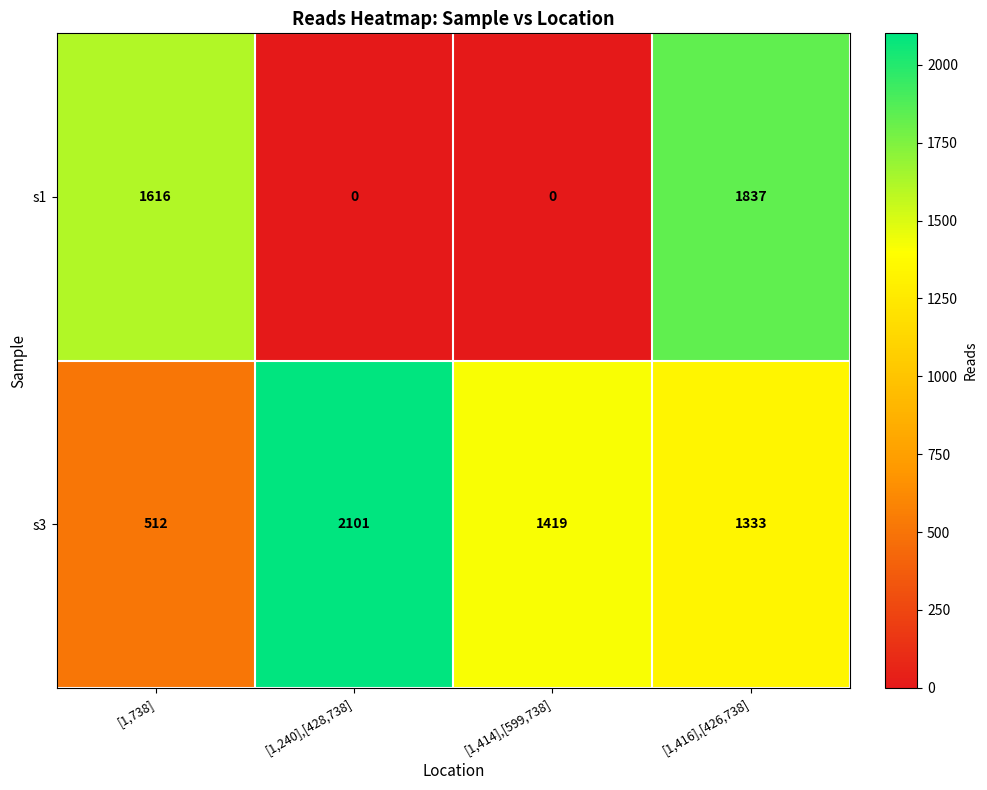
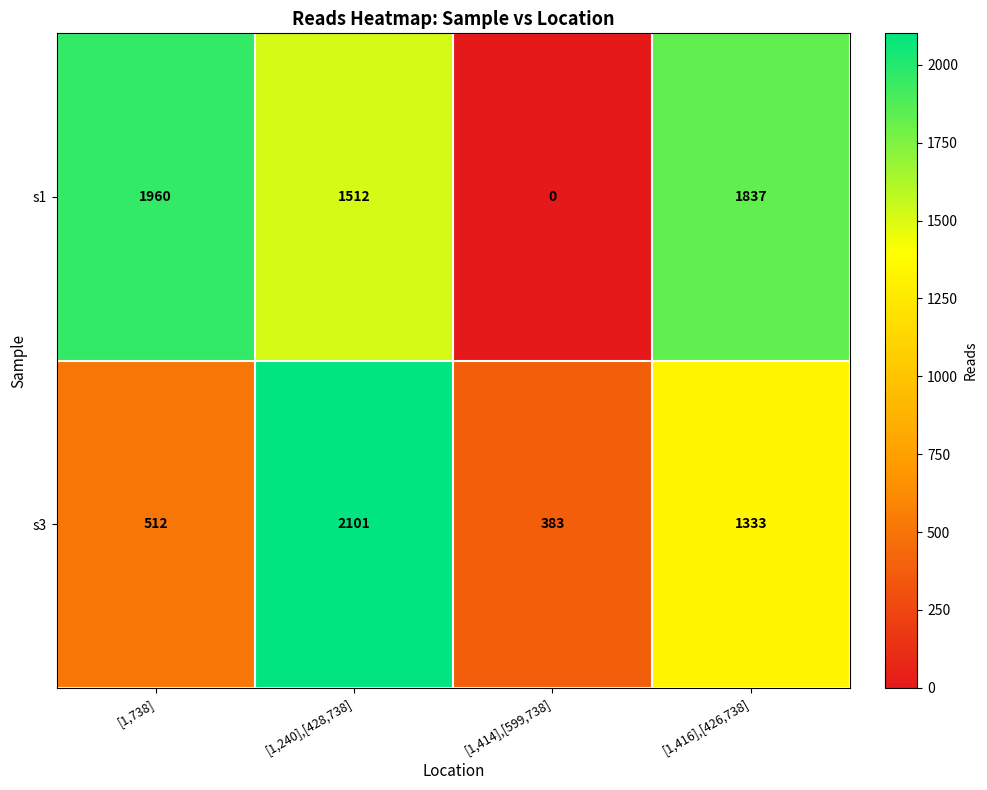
s1, [1,738]: 1616 -> 1960
s1, [1,240],[428,738]: 0 -> 1512
s3, [1,414],[599,738]: 1419 -> 383
